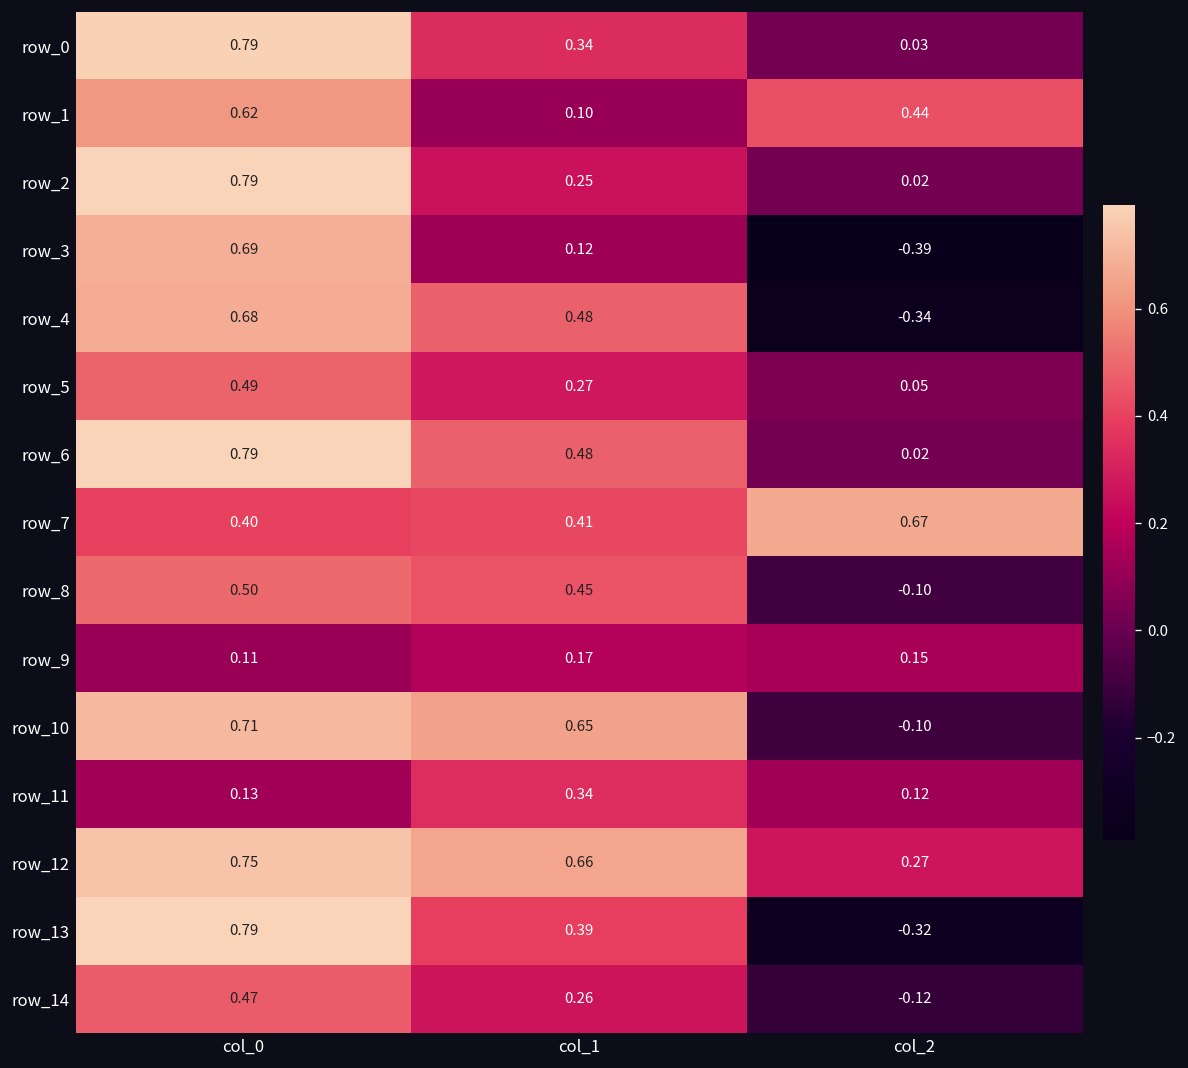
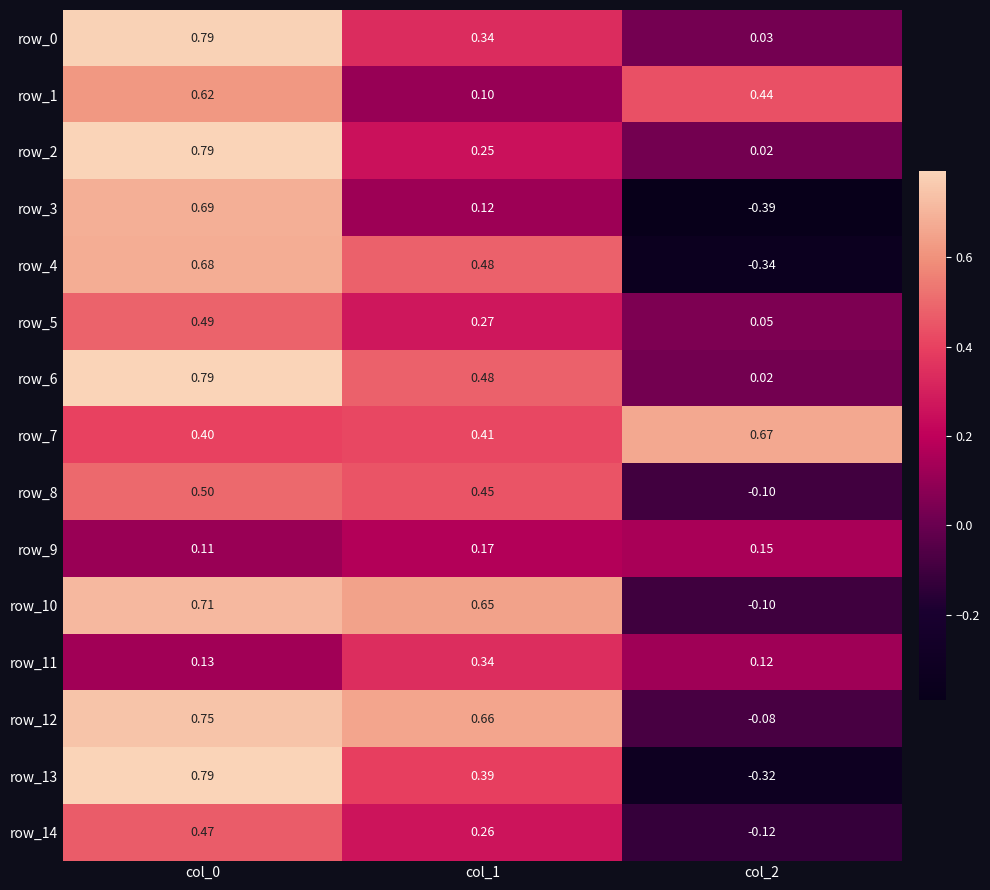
row_12, col_2: 0.27 -> -0.08
